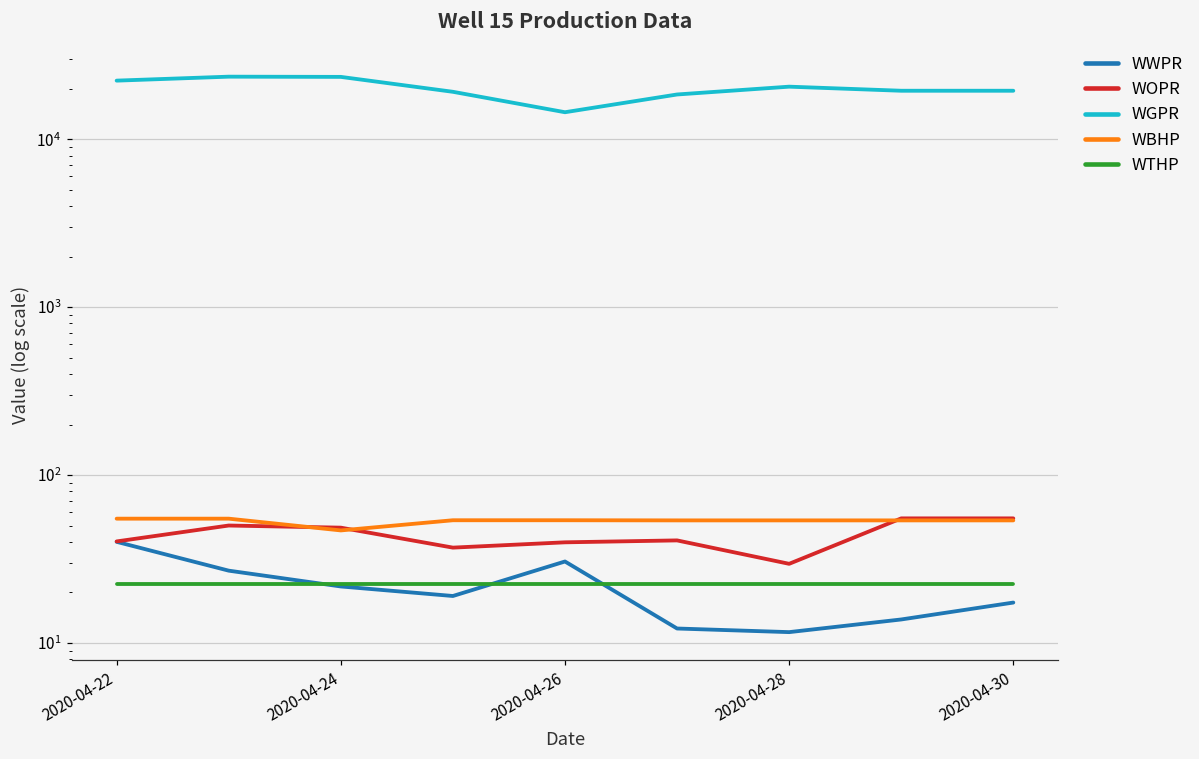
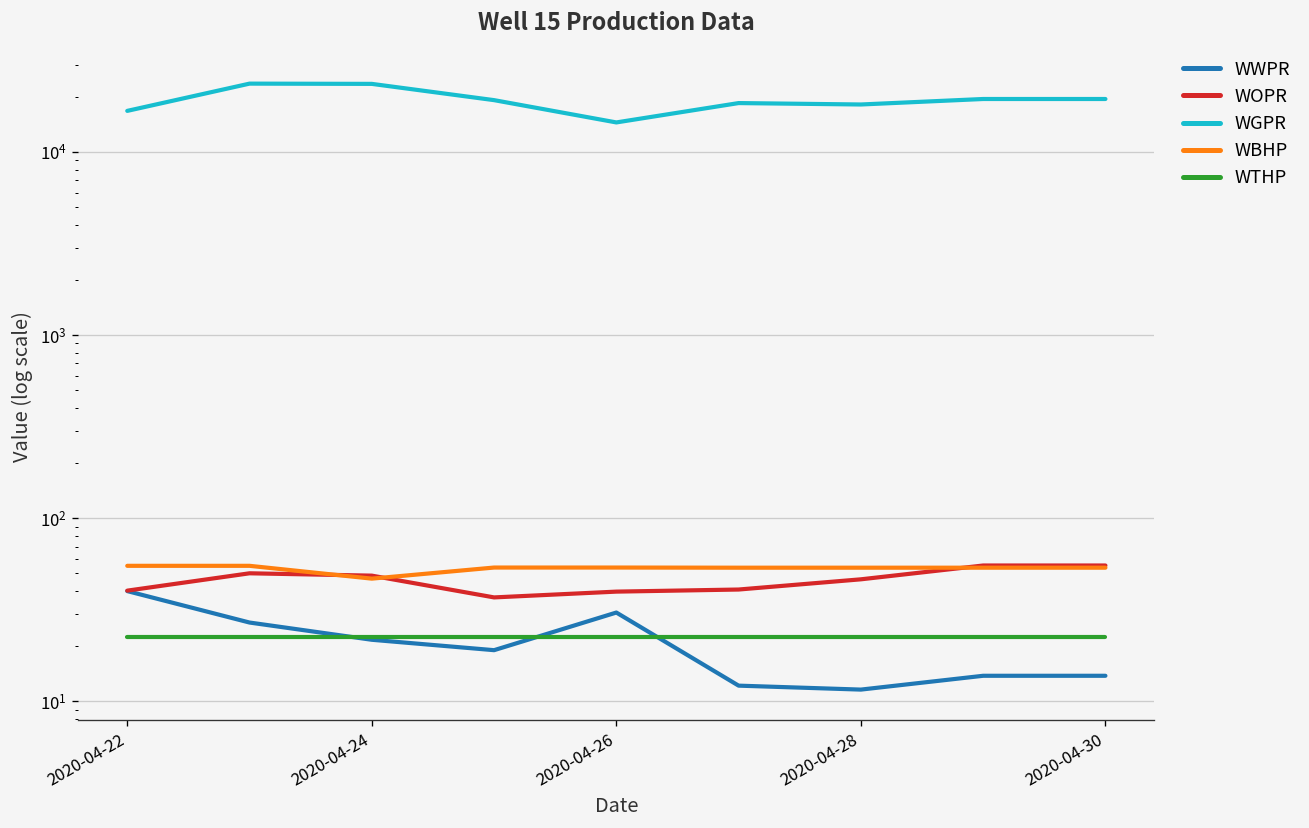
WGPR, 2020-04-22: 22000 -> 17000
WOPR, 2020-04-28: 30 -> 46
WGPR, 2020-04-28: 21000 -> 18000
WWPR, 2020-04-30: 17 -> 14
